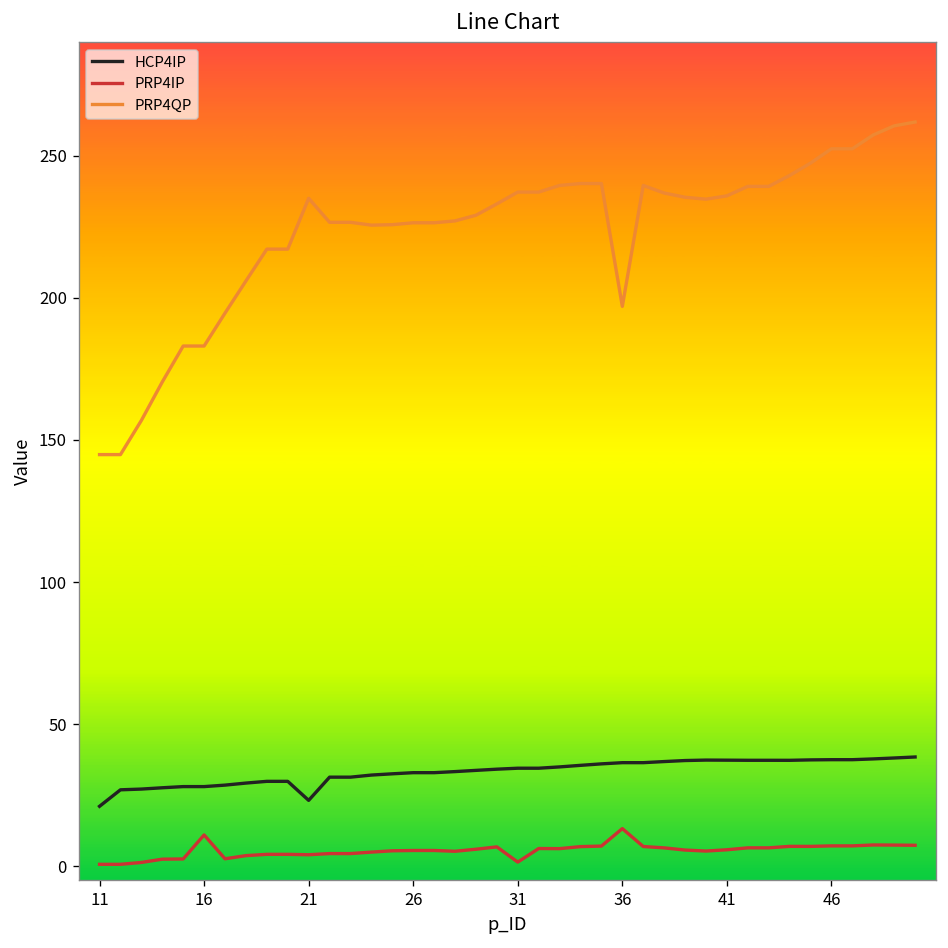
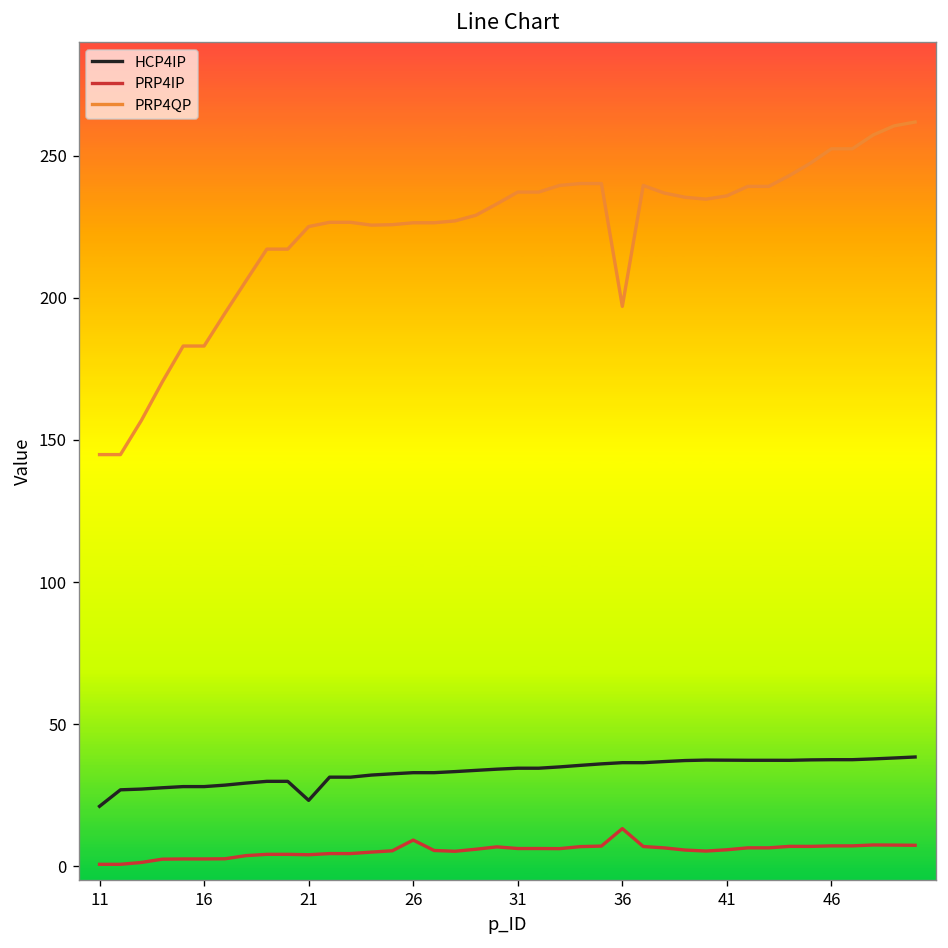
PRP4IP, 16: 11 -> 3
PRP4QP, 21: 235 -> 225
PRP4IP, 26: 6 -> 9
PRP4IP, 31: 1 -> 6
